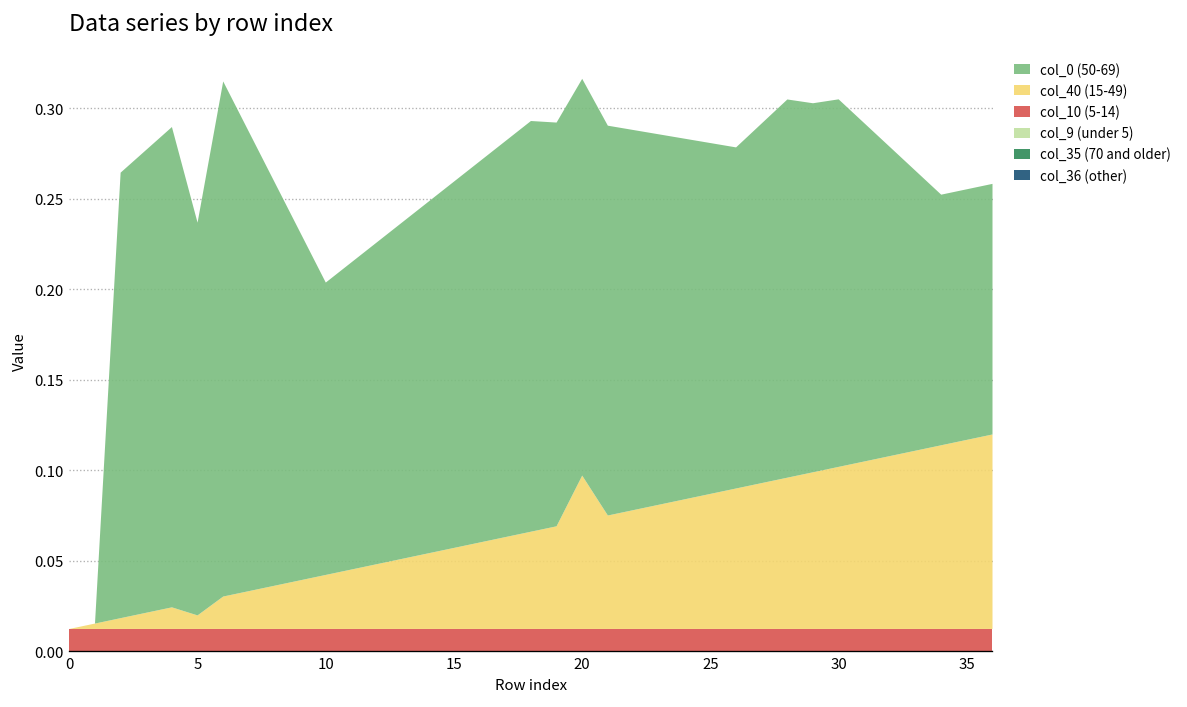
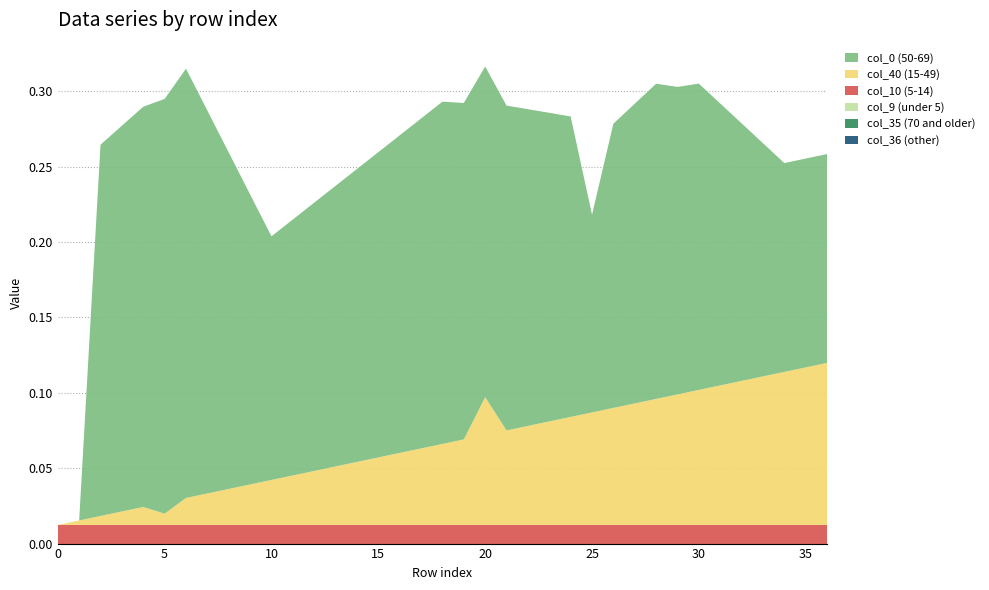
col_0 (50-69), 5: 0.217 -> 0.275
col_0 (50-69), 25: 0.194 -> 0.131
